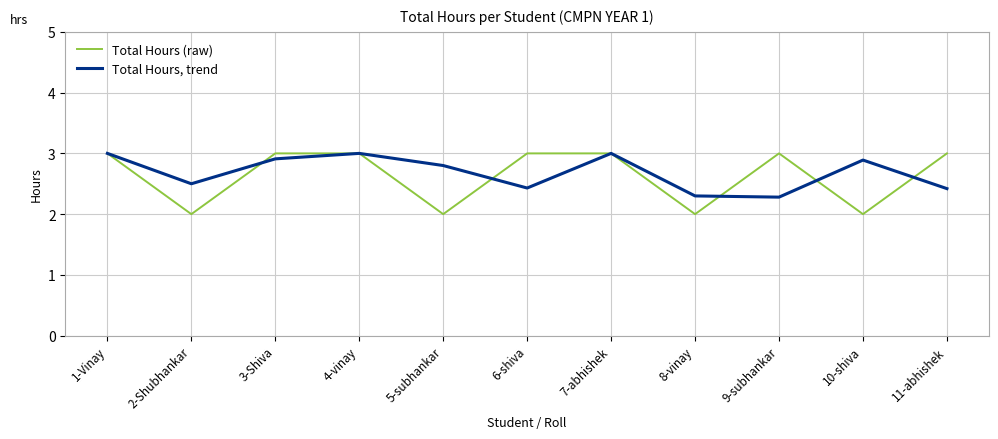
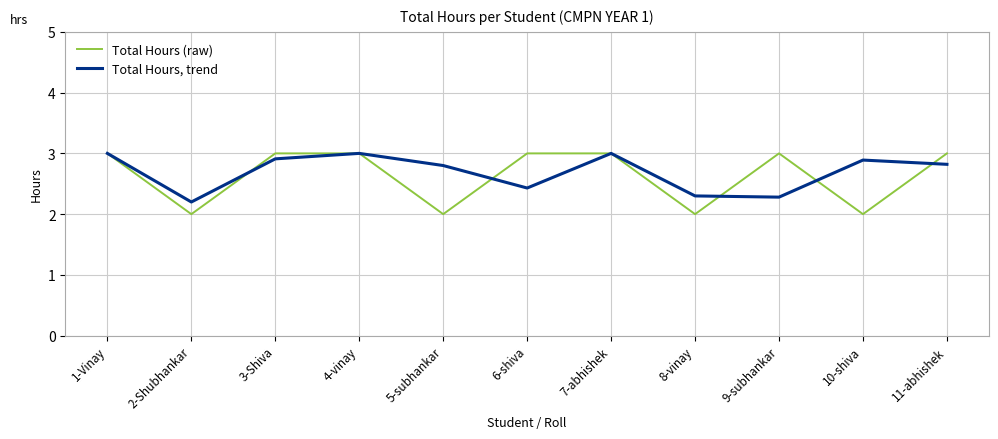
Total Hours, trend, 2-Shubhankar: 2.5 -> 2.2
Total Hours, trend, 11-abhishek: 2.4 -> 2.8
